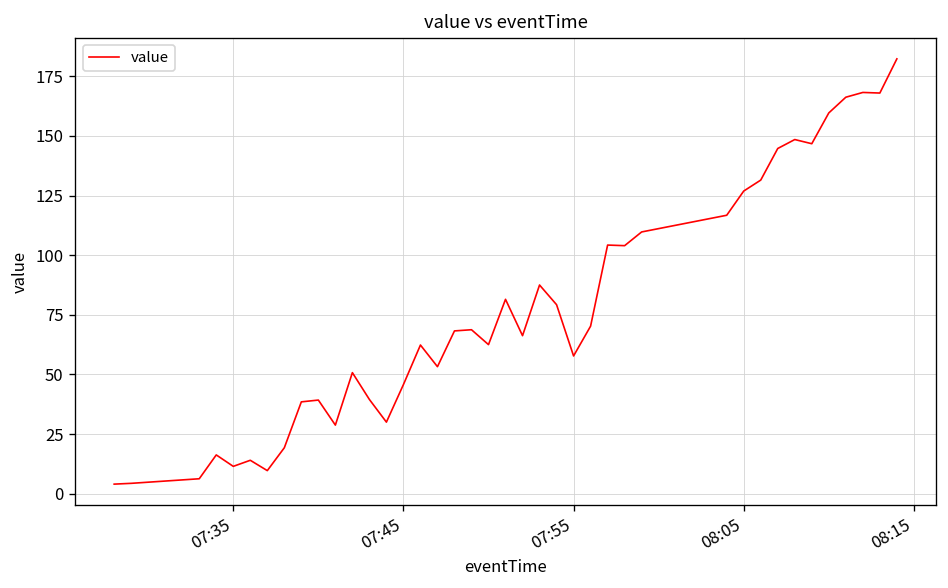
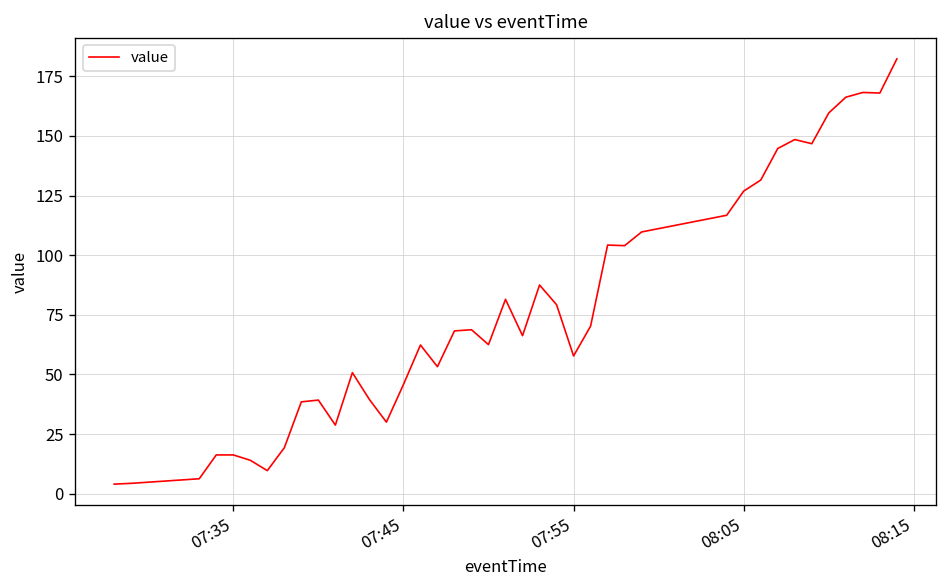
07:35: 11 -> 16
